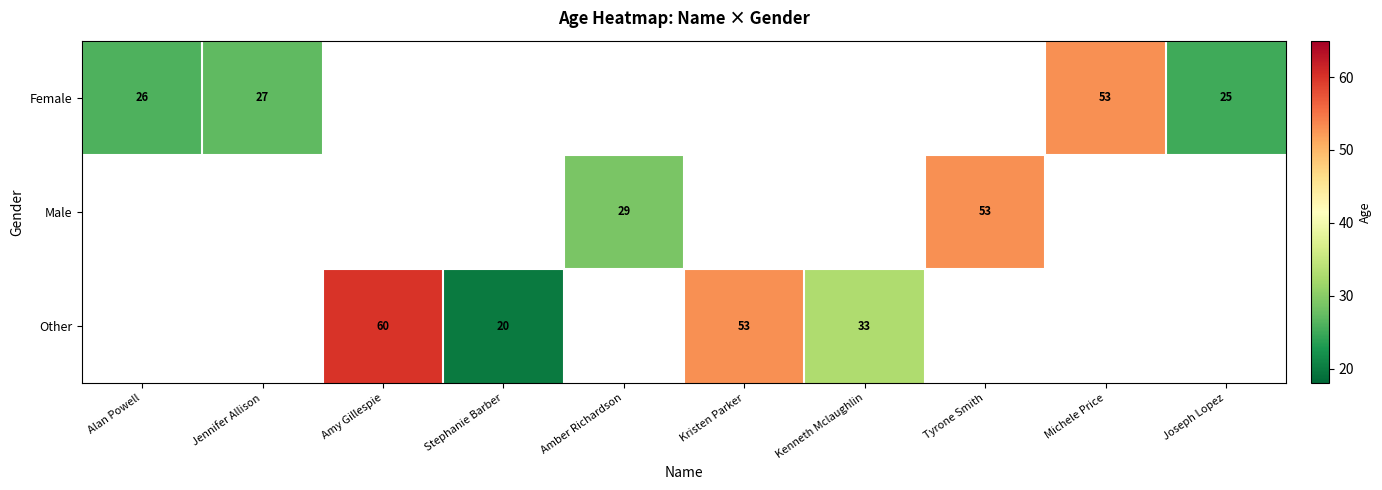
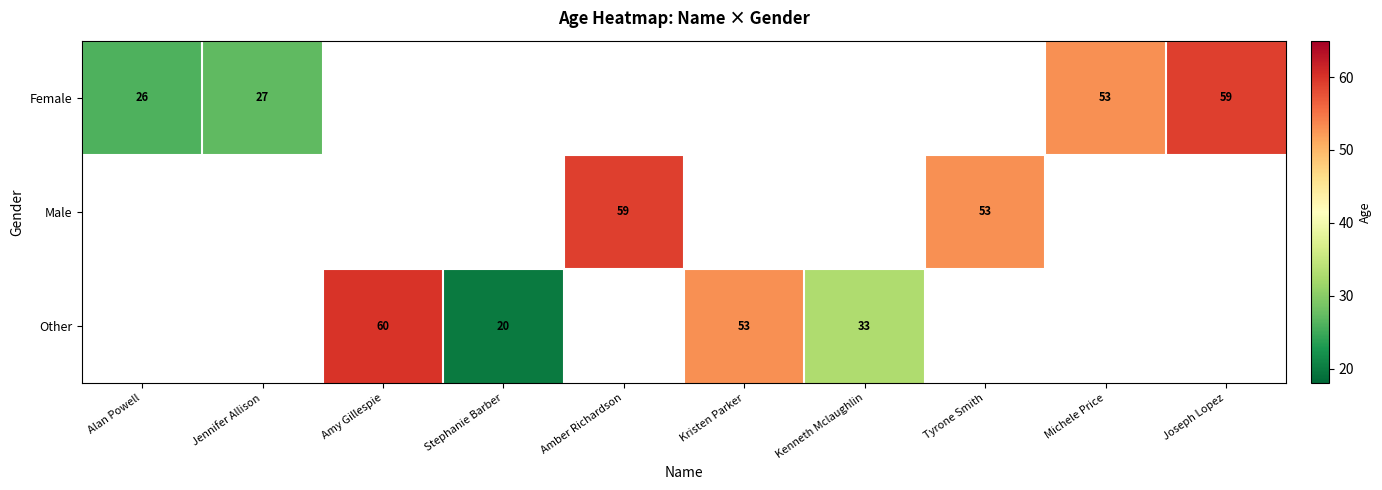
Female, Joseph Lopez: 25 -> 59
Male, Amber Richardson: 29 -> 59
